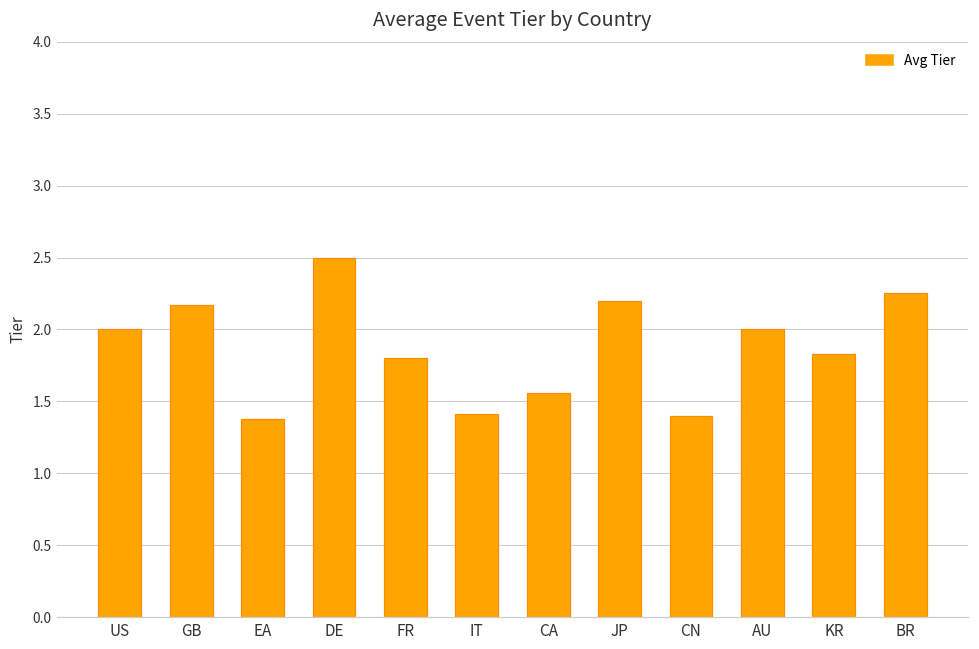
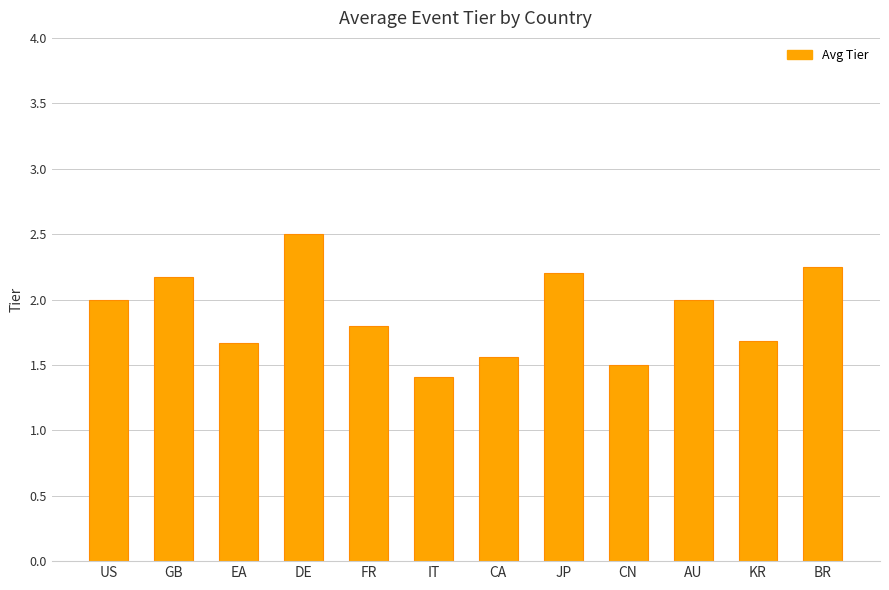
EA: 1.38 -> 1.67
CN: 1.4 -> 1.5
KR: 1.83 -> 1.68
